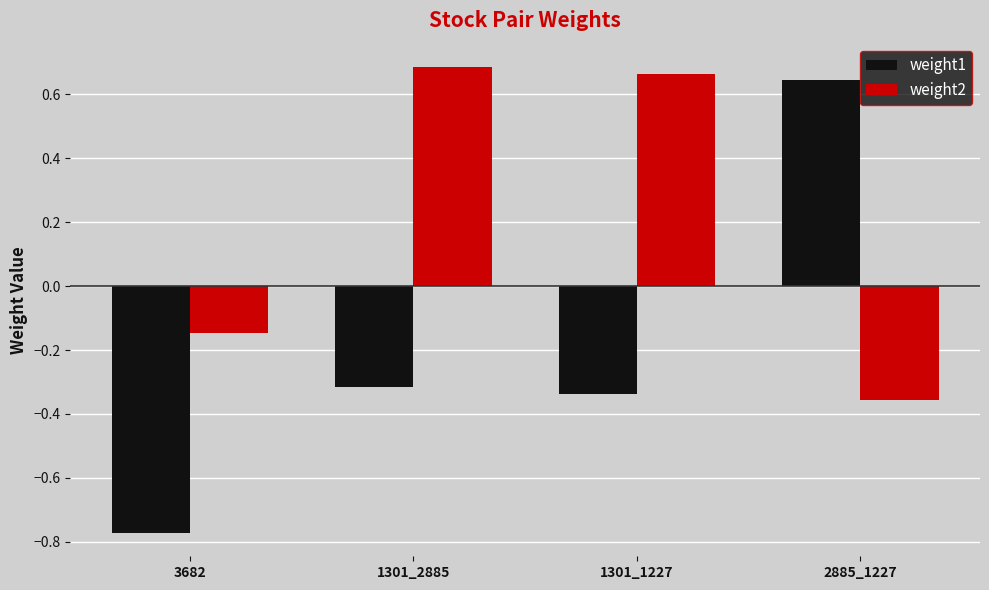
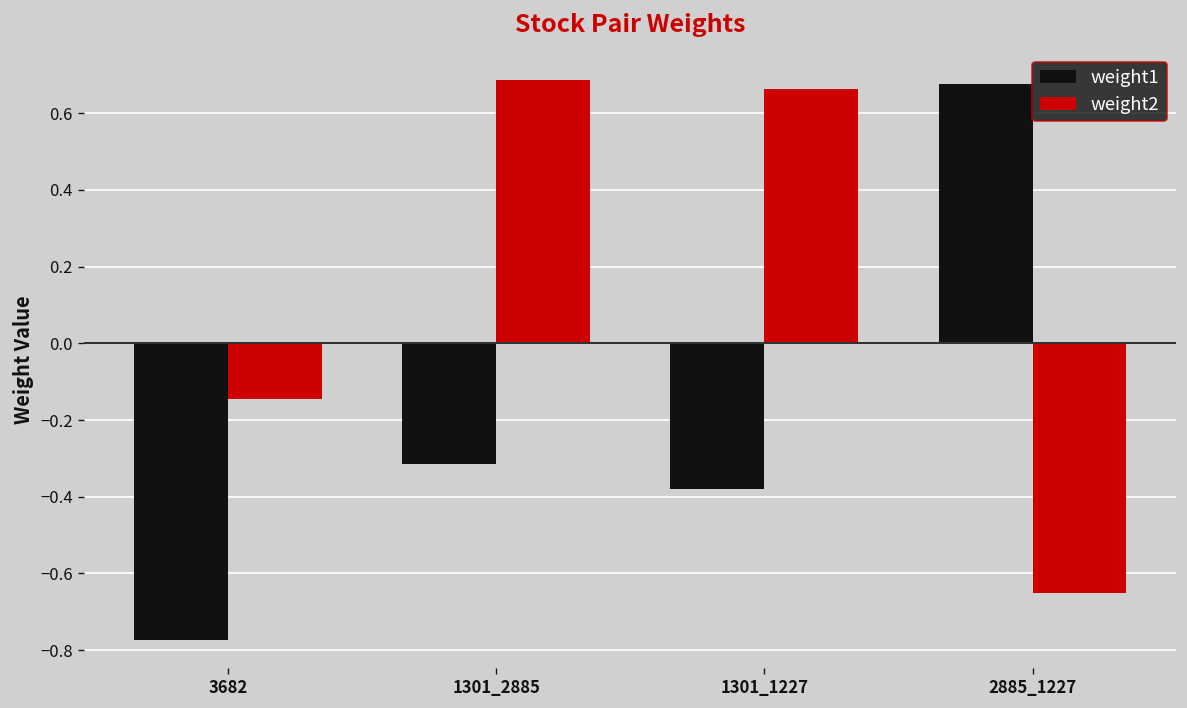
weight1, 1301_1227: -0.34 -> -0.38
weight1, 2885_1227: 0.64 -> 0.68
weight2, 2885_1227: -0.36 -> -0.65
